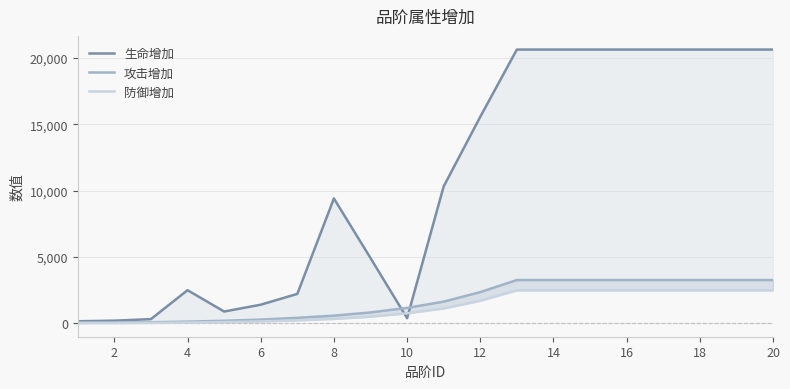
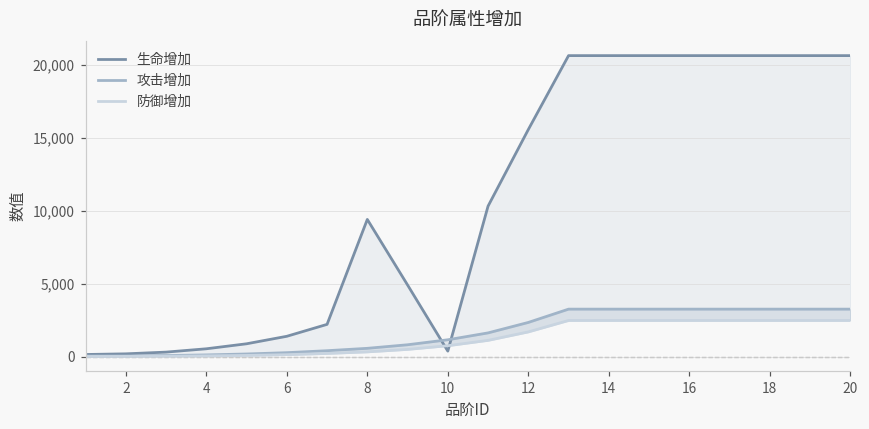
生命增加, 4: 2,500 -> 500
